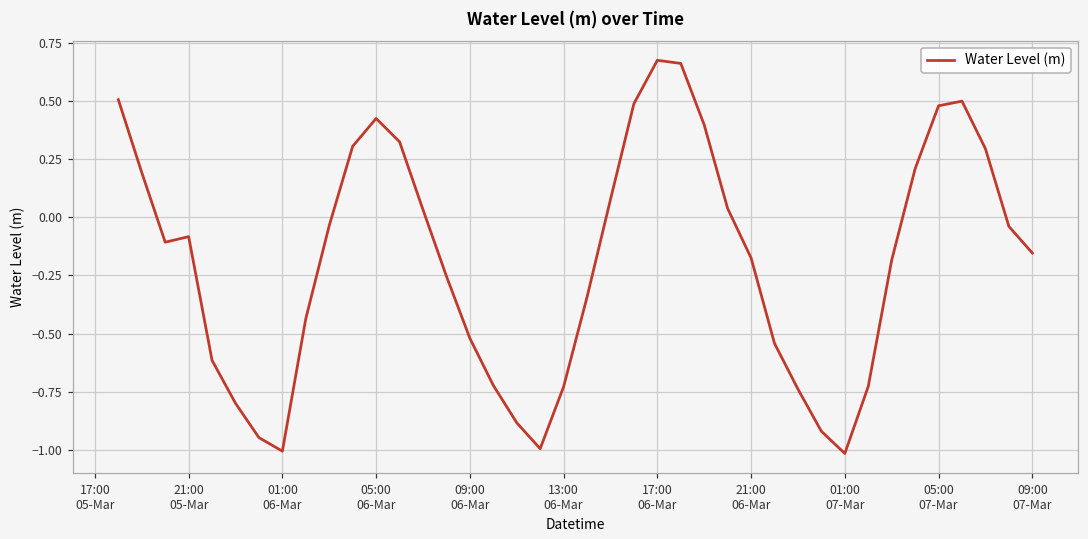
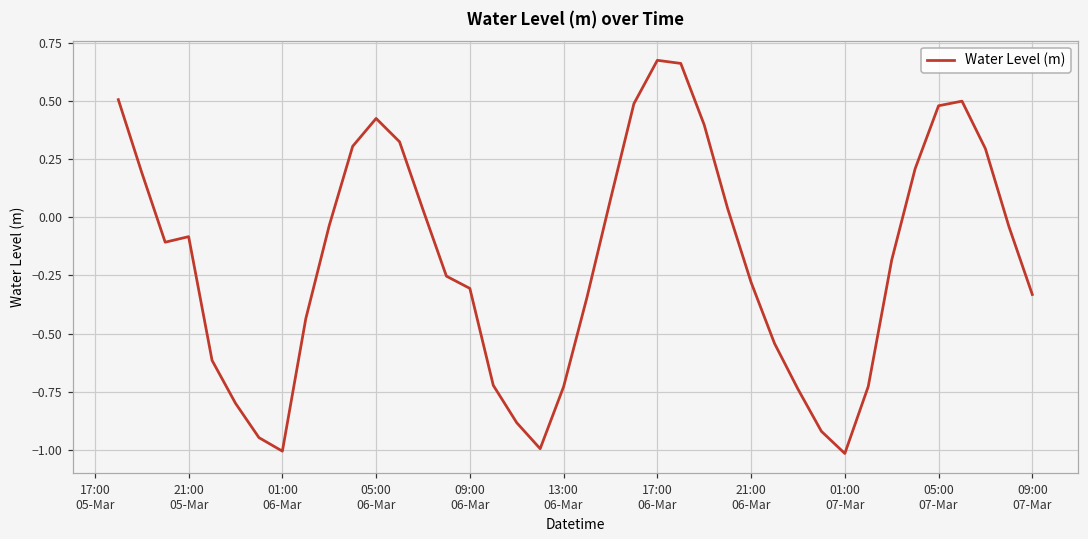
09:00 06-Mar: -0.52 -> -0.31
21:00 06-Mar: -0.18 -> -0.28
09:00 07-Mar: -0.15 -> -0.33
